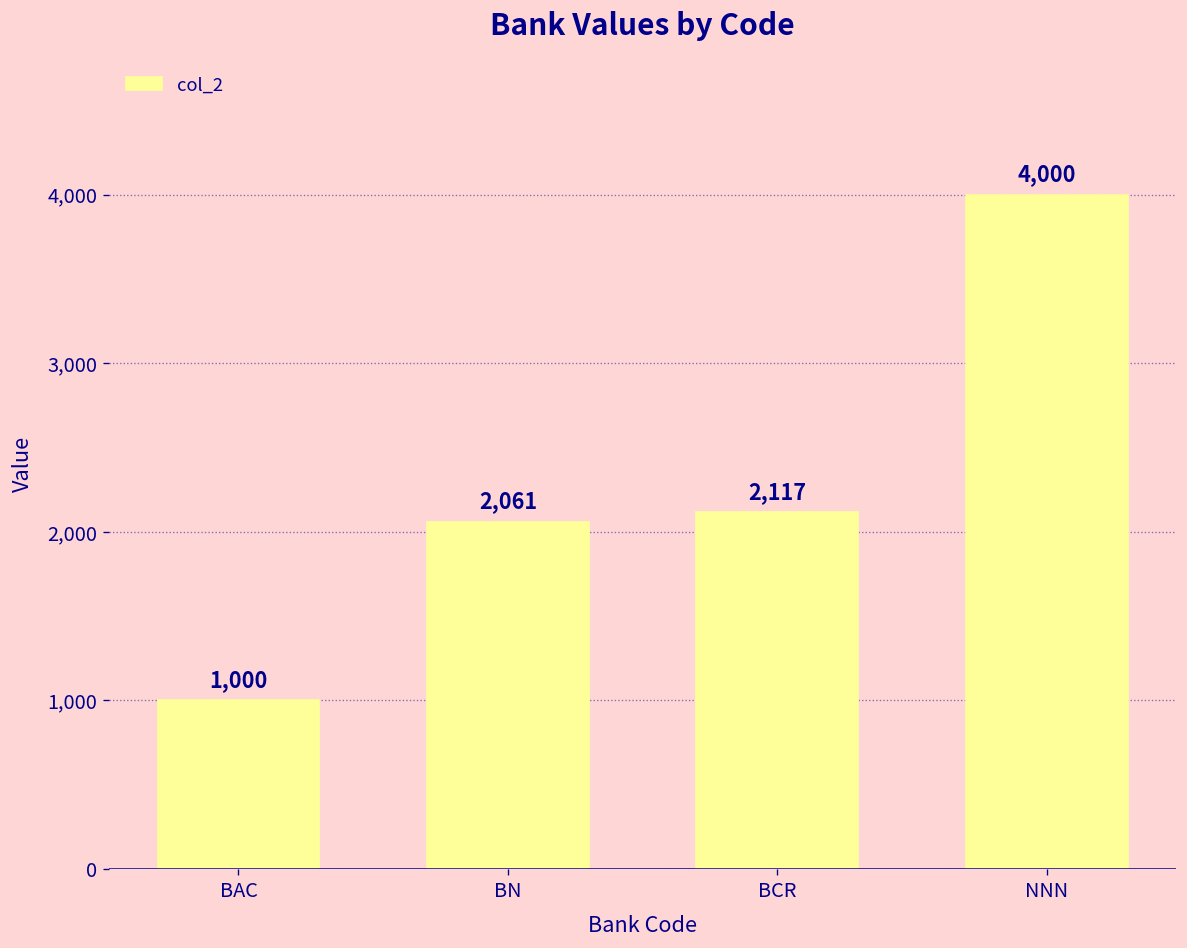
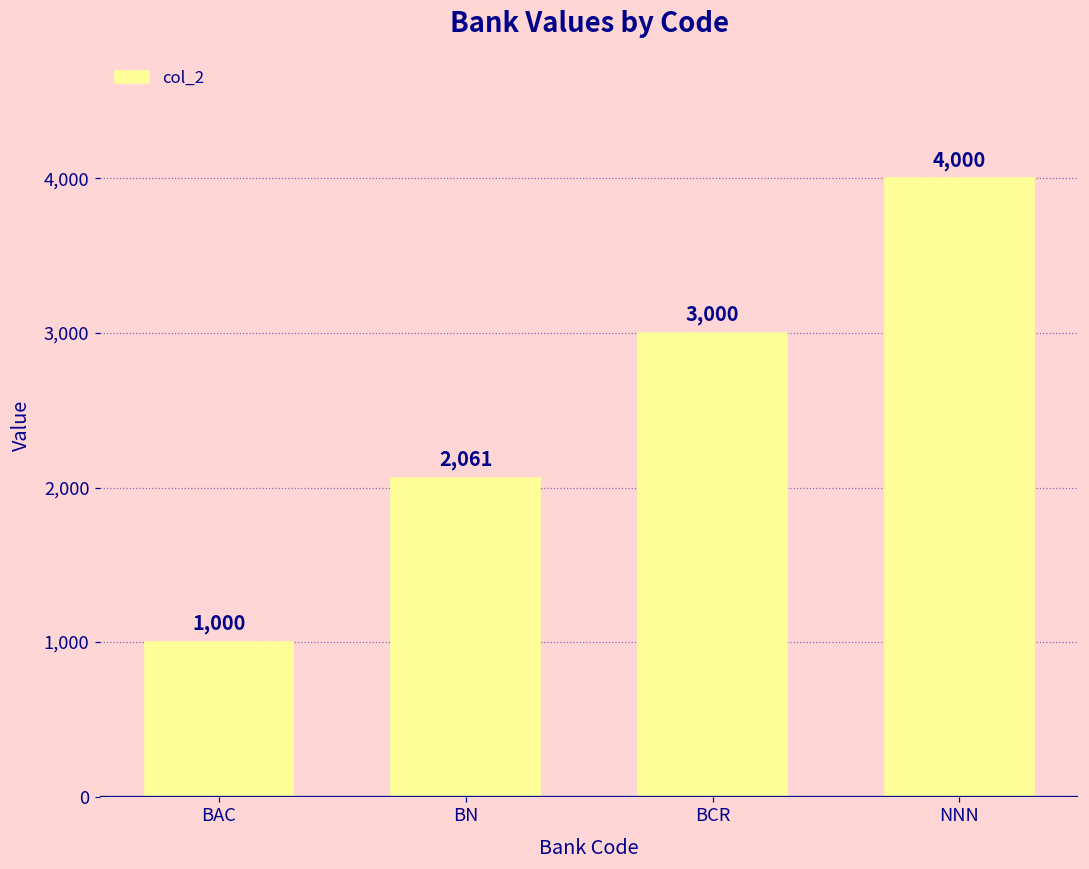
BCR: 2,117 -> 3,000
